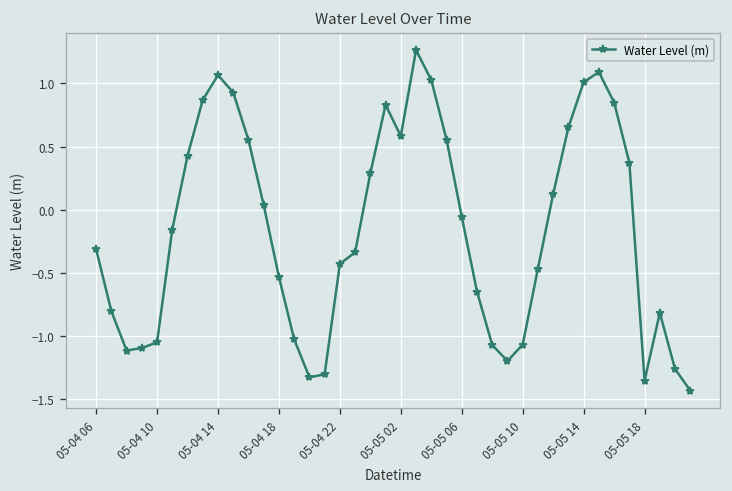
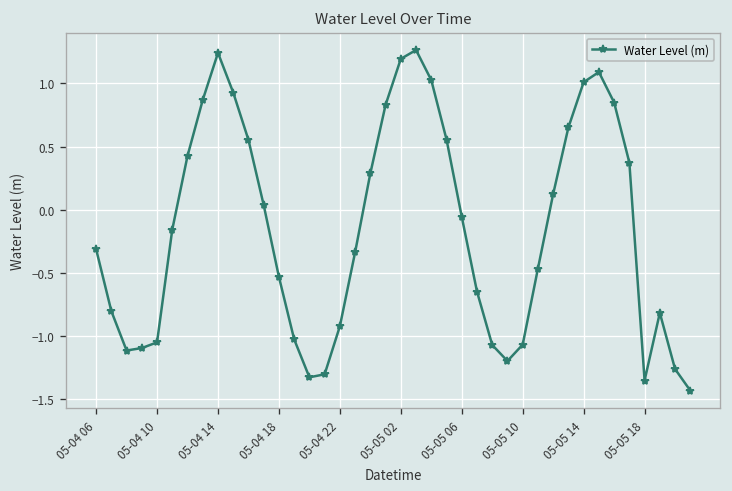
05-04 14: 1.07 -> 1.24
05-04 22: -0.43 -> -0.93
05-05 02: 0.58 -> 1.20
